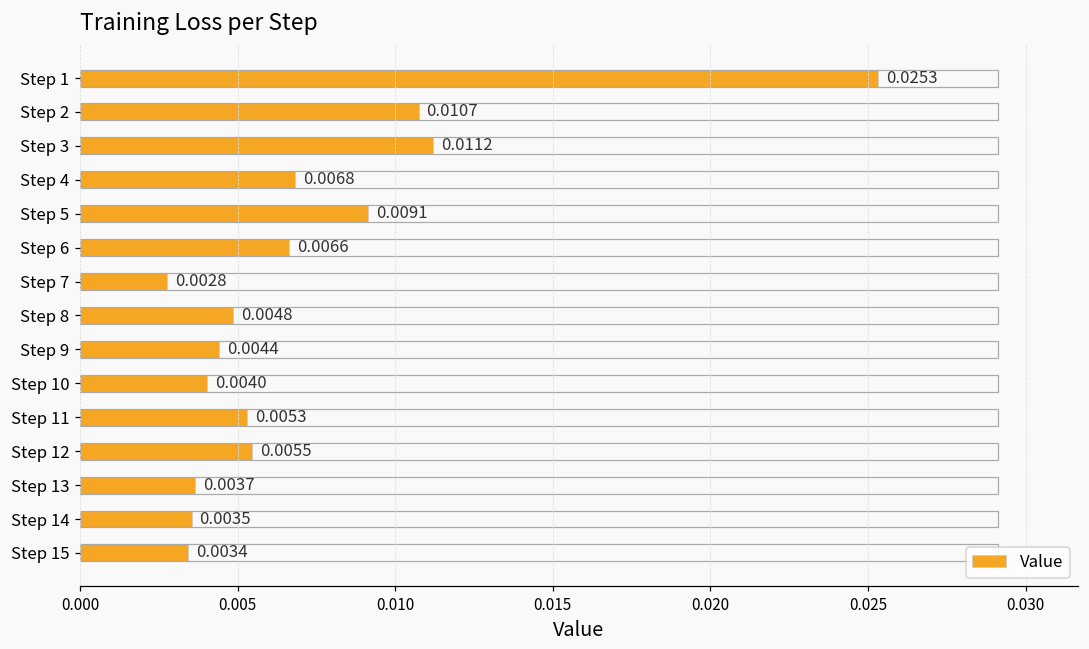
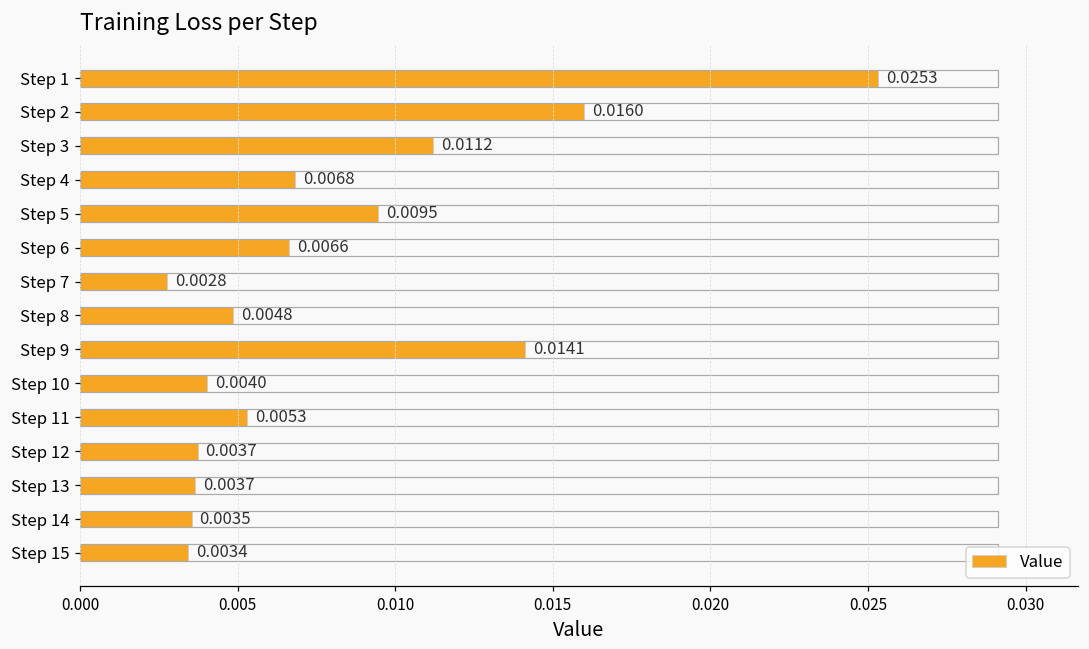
Step 2: 0.0107 -> 0.0160
Step 5: 0.0091 -> 0.0095
Step 9: 0.0044 -> 0.0141
Step 12: 0.0055 -> 0.0037
